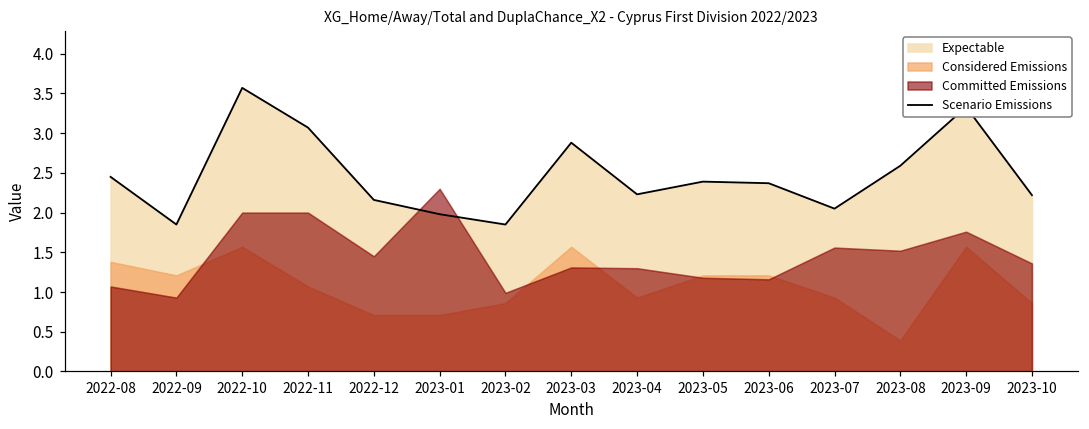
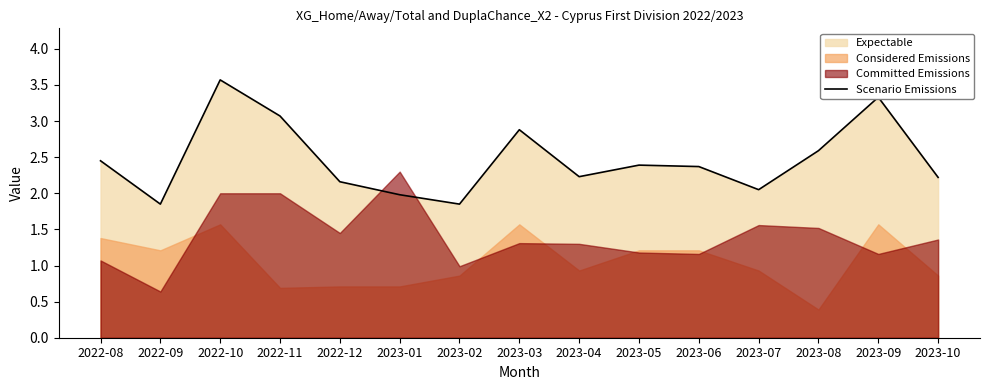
Committed Emissions, 2022-09: 0.9 -> 0.6
Considered Emissions, 2022-11: 1.1 -> 0.7
Committed Emissions, 2023-09: 1.8 -> 1.2
